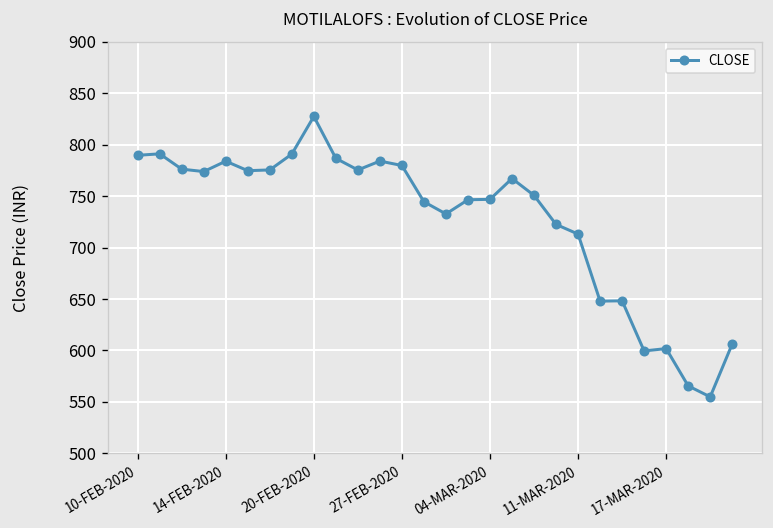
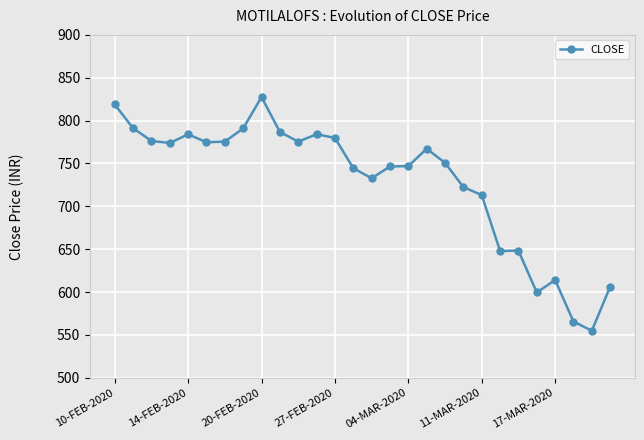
10-FEB-2020: 790 -> 820
17-MAR-2020: 600 -> 610
